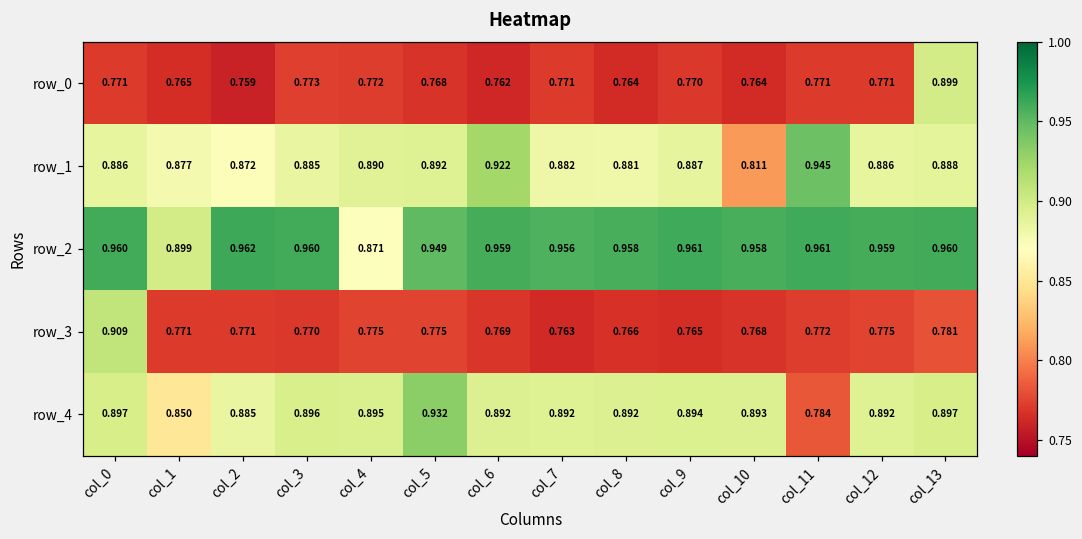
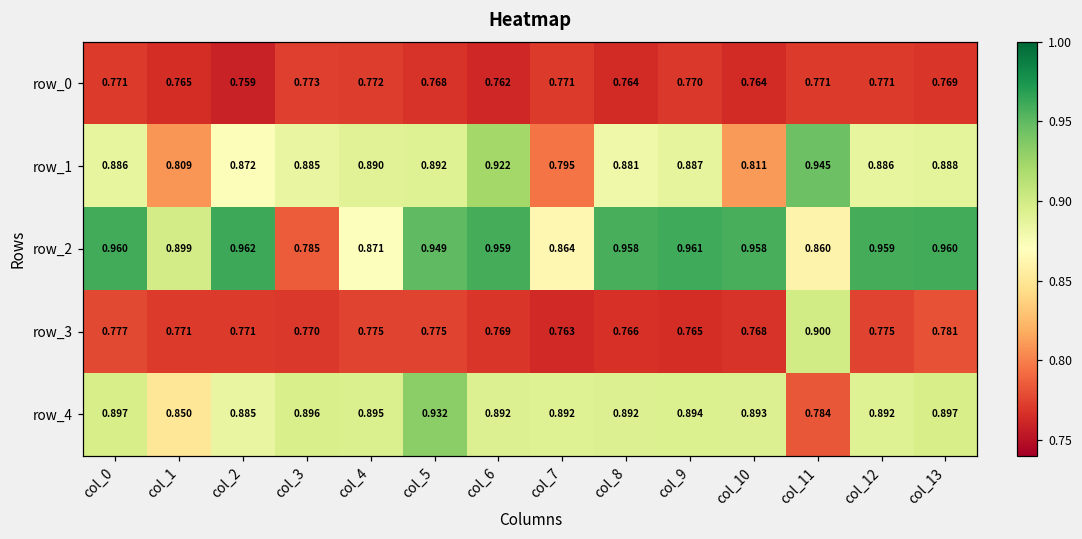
row_0, col_13: 0.899 -> 0.769
row_1, col_1: 0.877 -> 0.809
row_1, col_7: 0.882 -> 0.795
row_2, col_3: 0.960 -> 0.785
row_2, col_7: 0.956 -> 0.864
row_2, col_11: 0.961 -> 0.860
row_3, col_0: 0.909 -> 0.777
row_3, col_11: 0.772 -> 0.900
